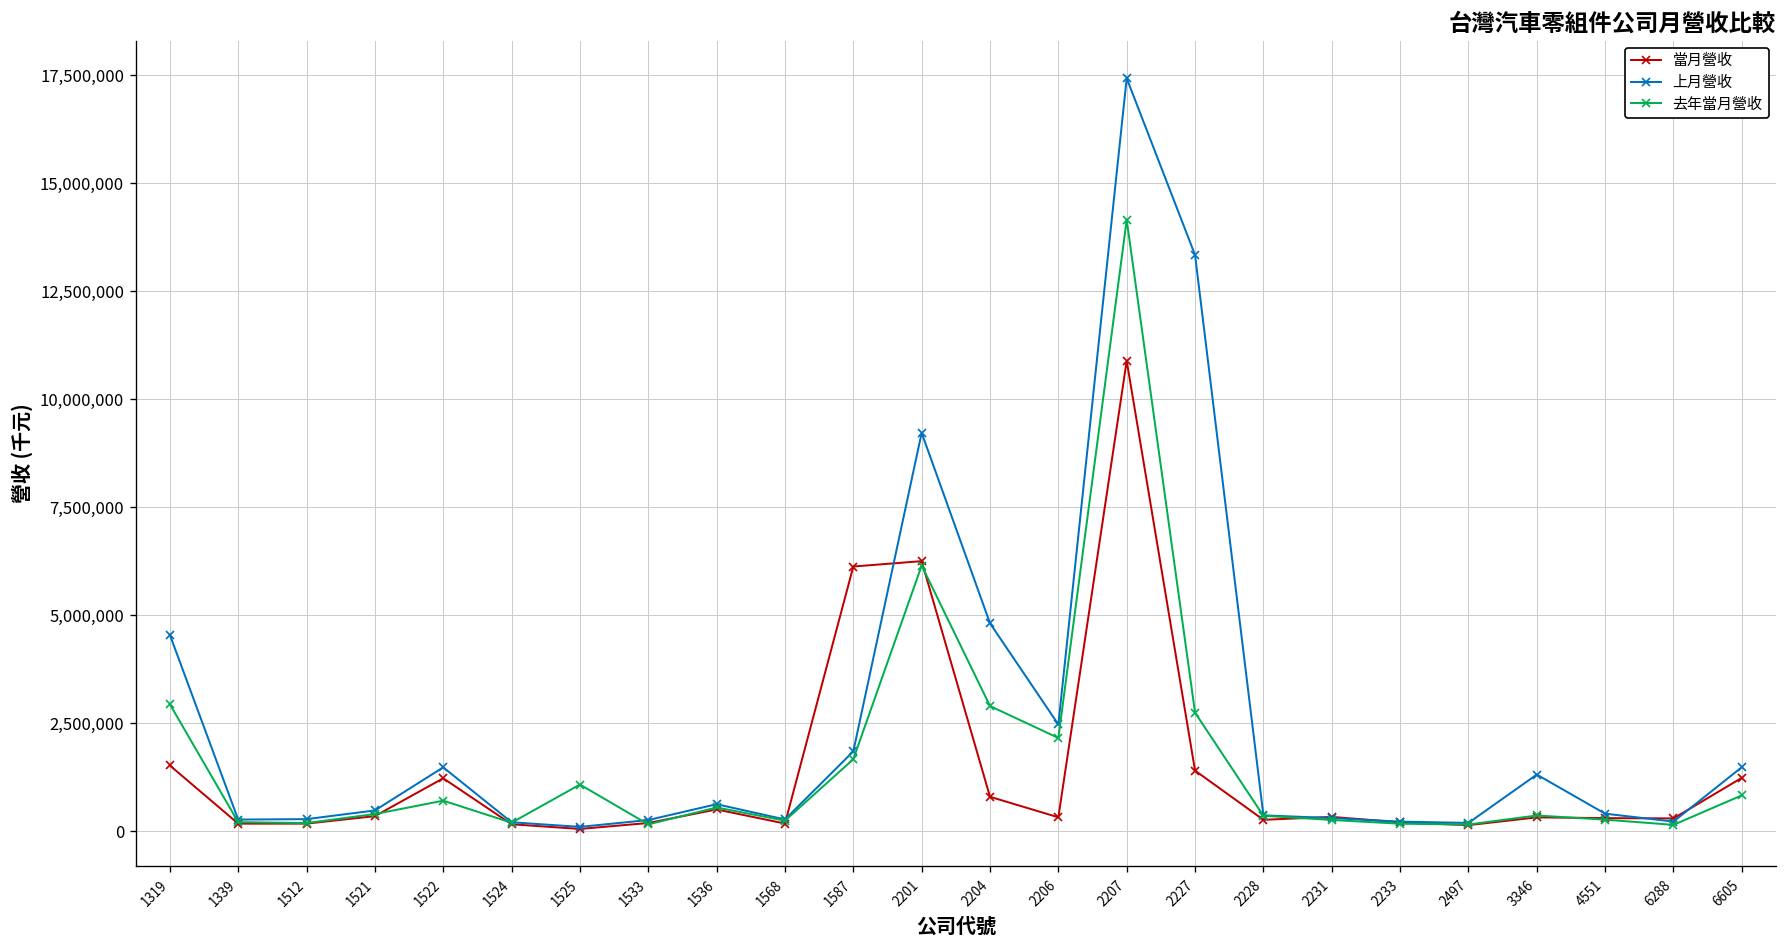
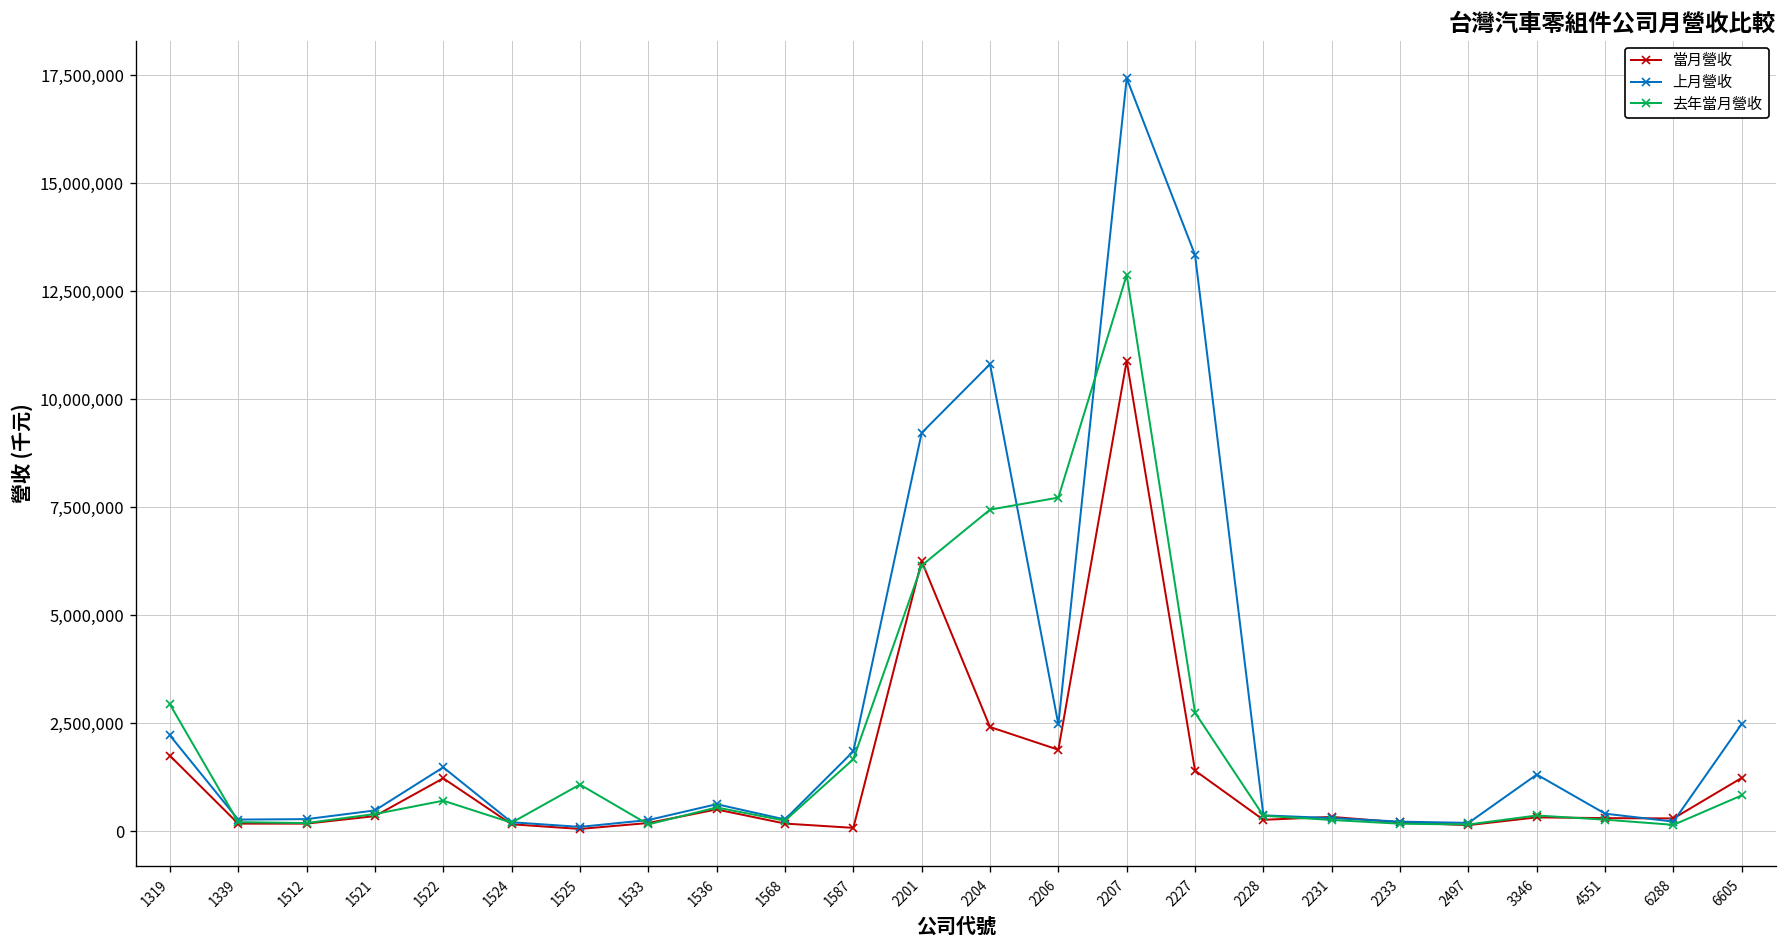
當月營收, 1319: 1,500,000 -> 1,800,000
上月營收, 1319: 4,600,000 -> 2,200,000
當月營收, 1587: 6,100,000 -> 100,000
當月營收, 2204: 800,000 -> 2,400,000
上月營收, 2204: 4,800,000 -> 10,800,000
去年當月營收, 2204: 2,900,000 -> 7,400,000
當月營收, 2206: 300,000 -> 1,900,000
去年當月營收, 2206: 2,200,000 -> 7,700,000
去年當月營收, 2207: 14,200,000 -> 12,900,000
上月營收, 6605: 1,500,000 -> 2,500,000
